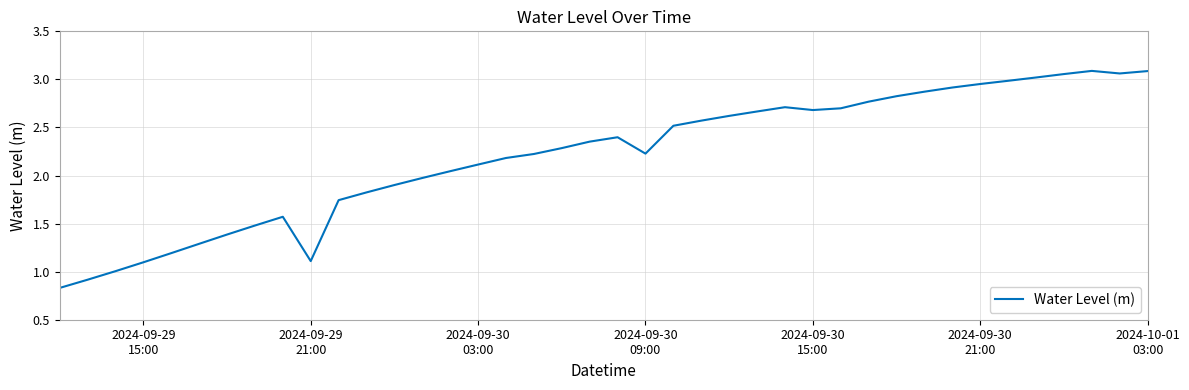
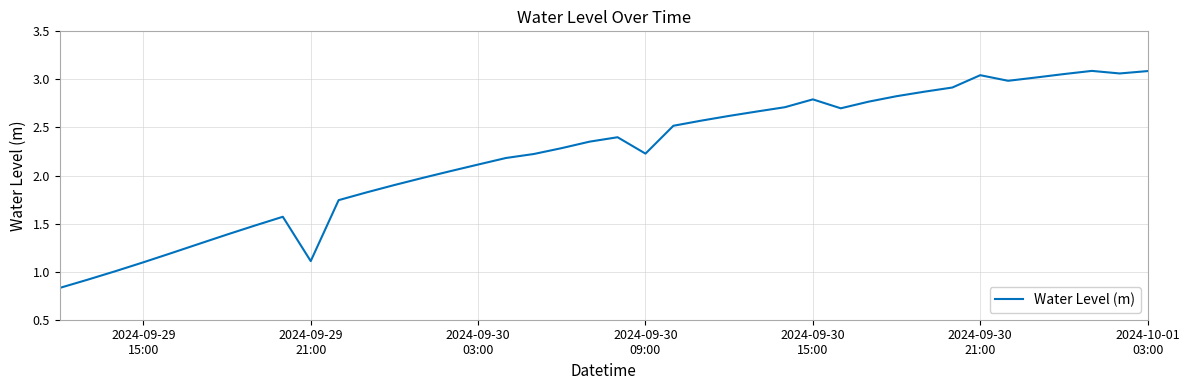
2024-09-30 15:00: 2.7 -> 2.8
2024-09-30 21:00: 2.95 -> 3.04
